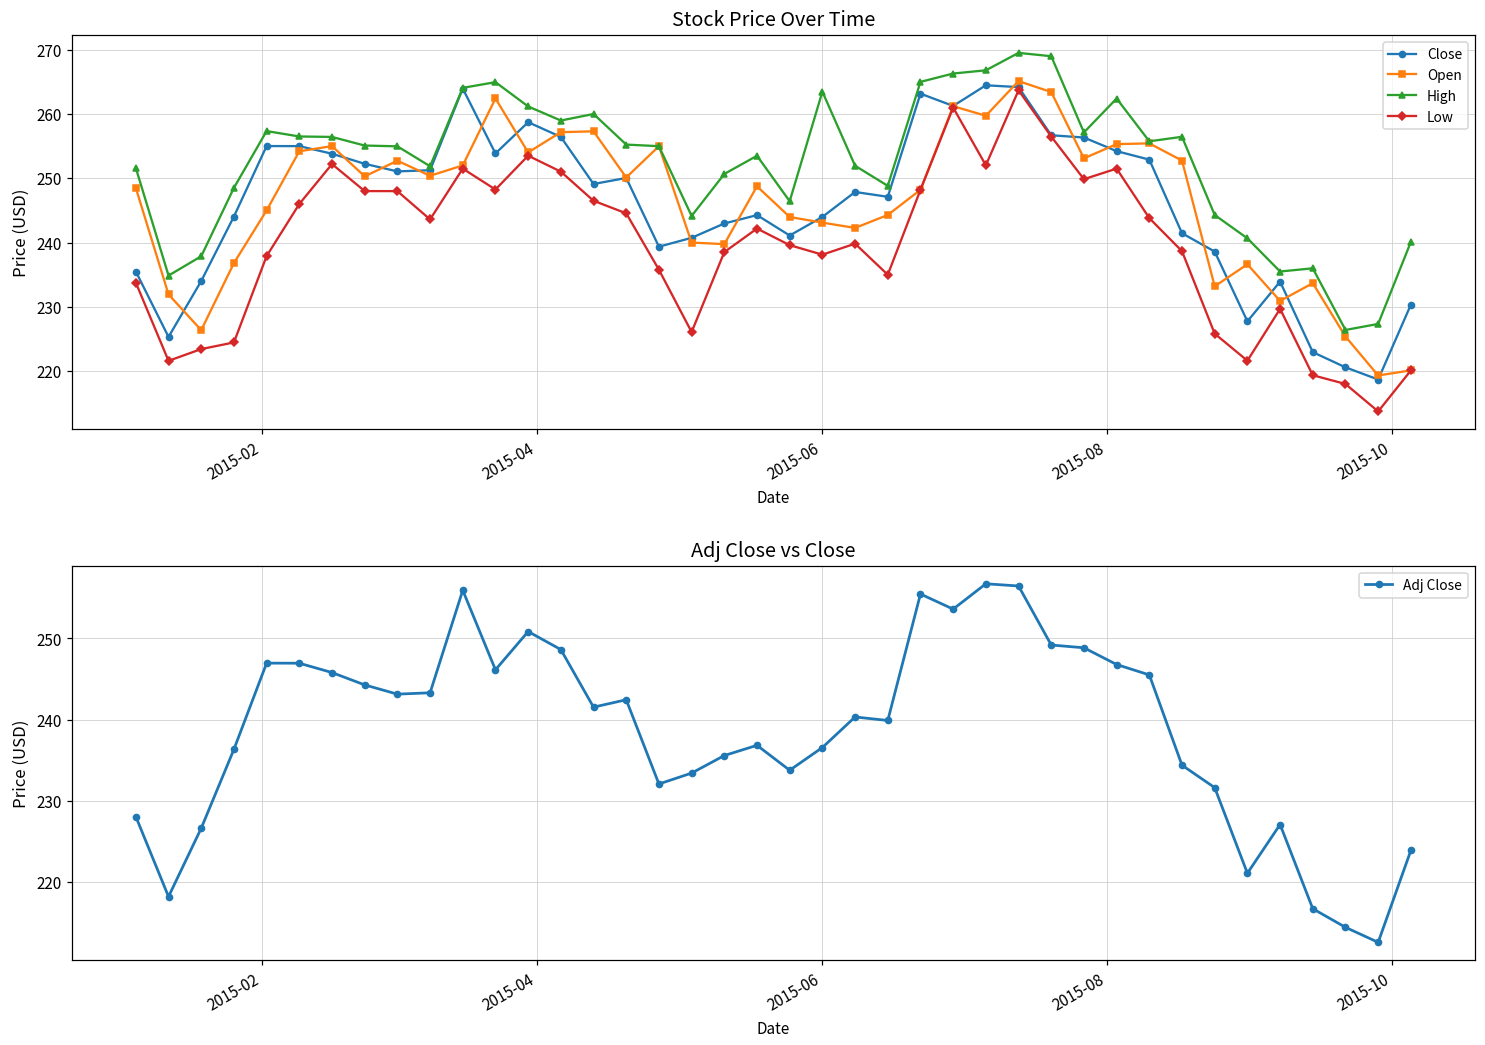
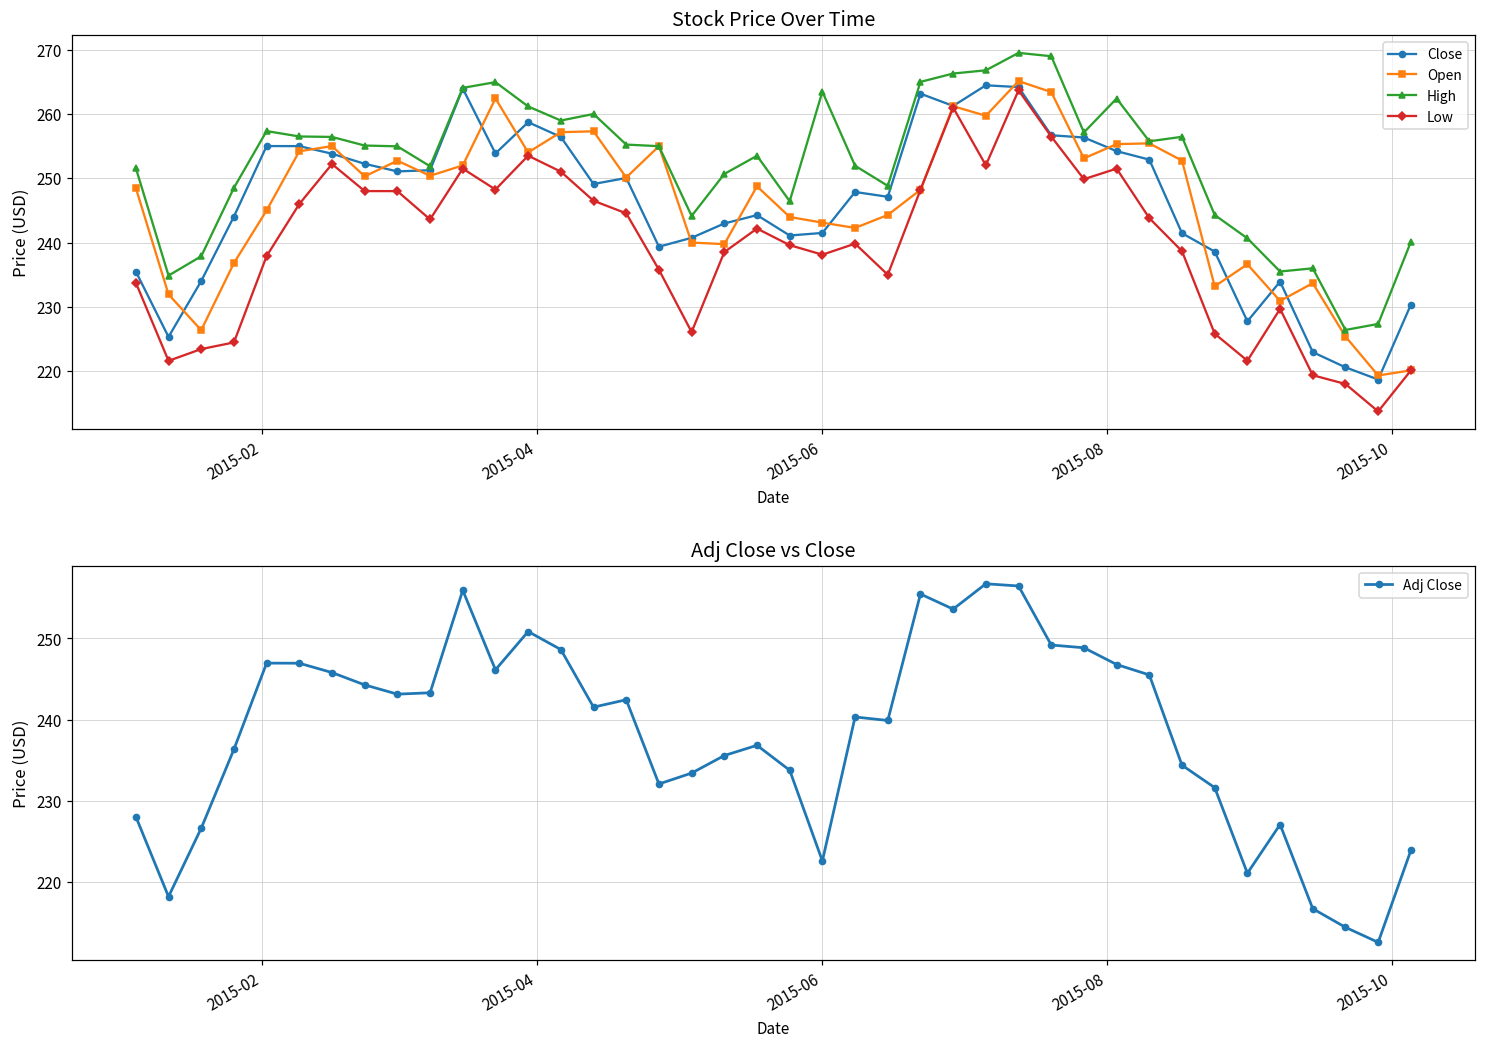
Stock Price Over Time, Close, 2015-06: 244 -> 242
Adj Close vs Close, 2015-06: 237 -> 223
